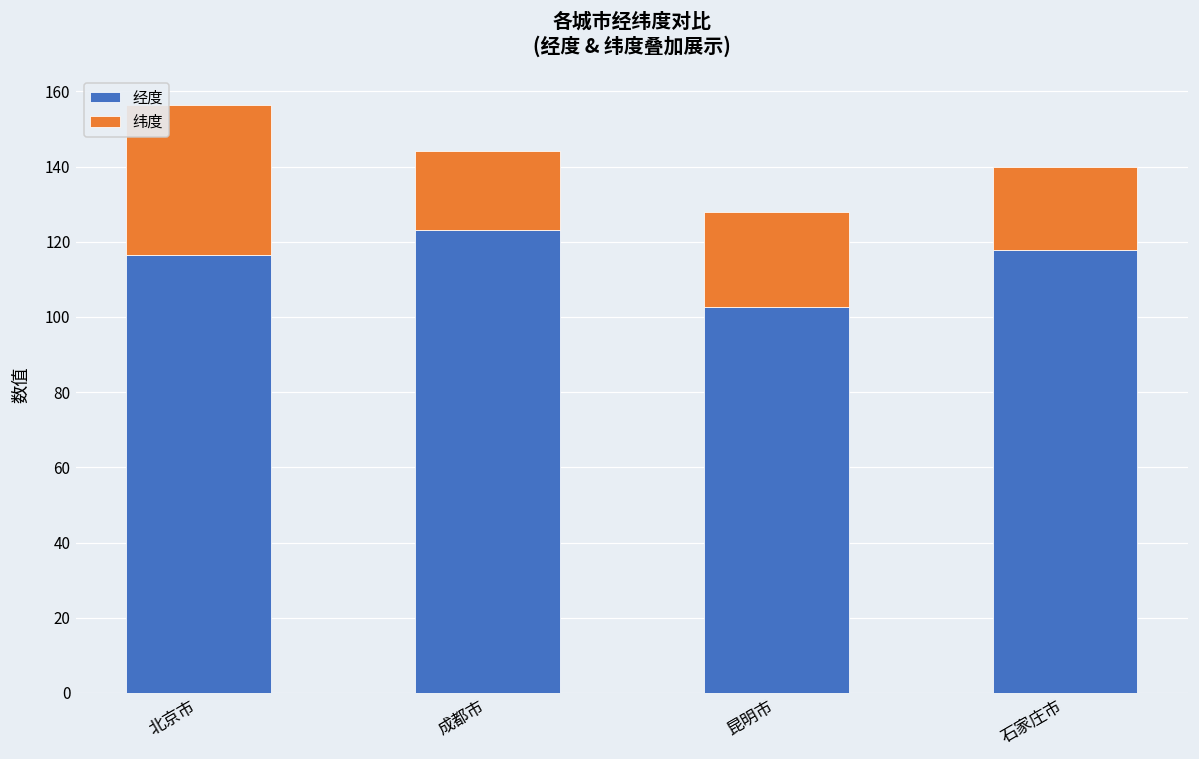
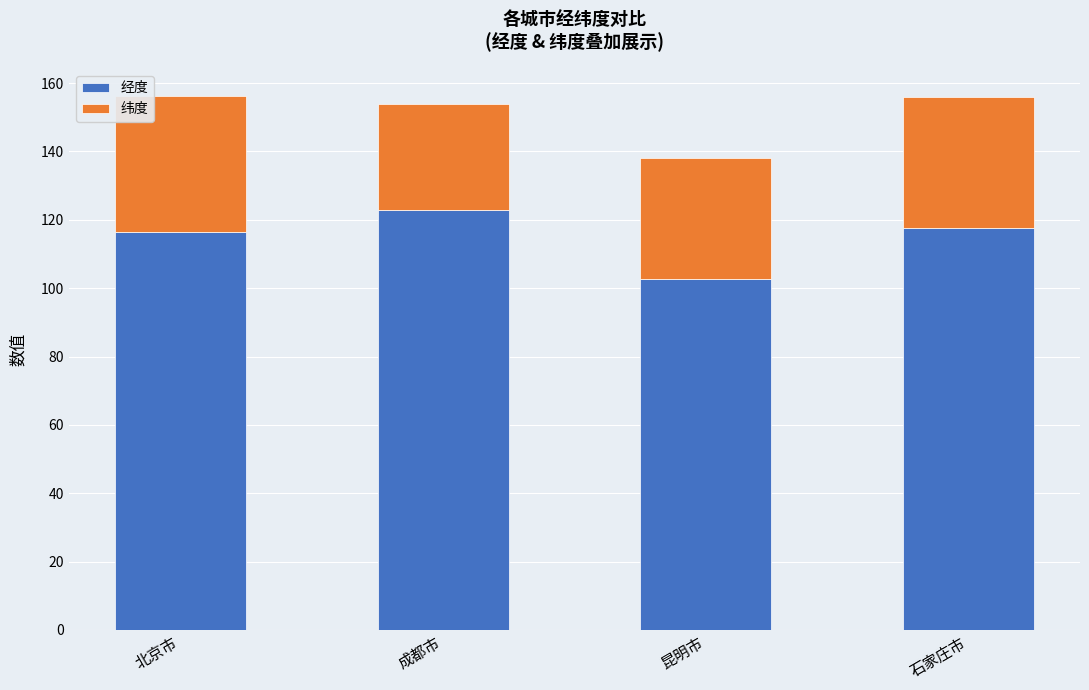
纬度, 成都市: 21 -> 31
纬度, 昆明市: 25 -> 35
纬度, 石家庄市: 22 -> 38
